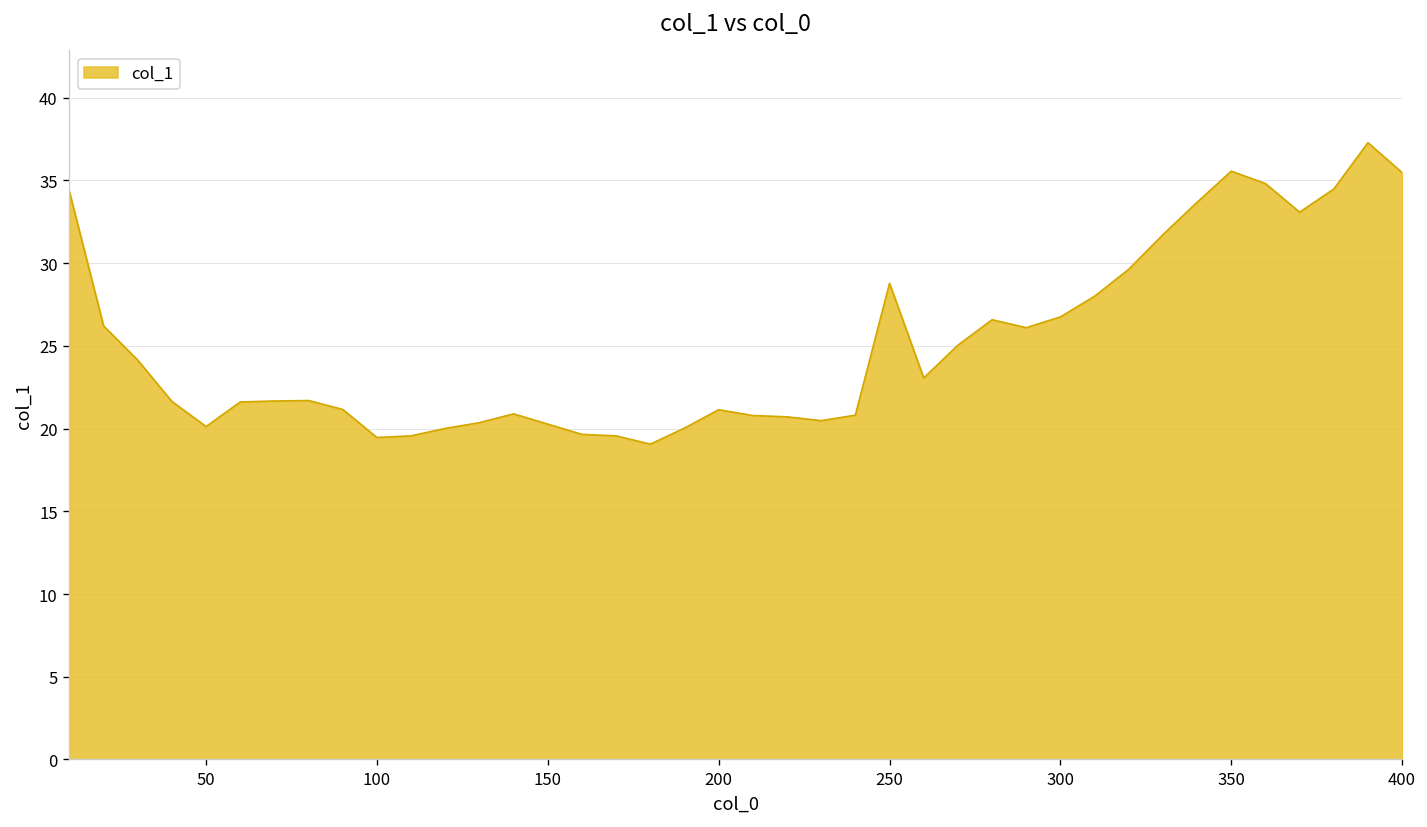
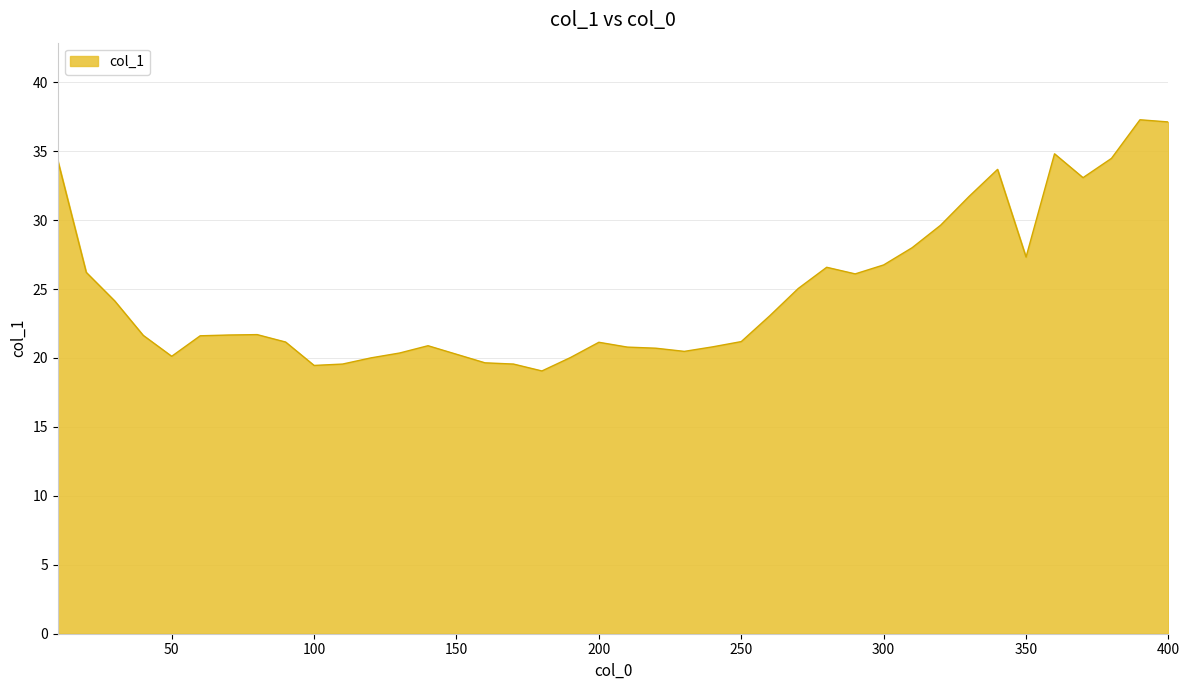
250: 28.8 -> 21.2
350: 35.6 -> 27.3
400: 35.5 -> 37.1
